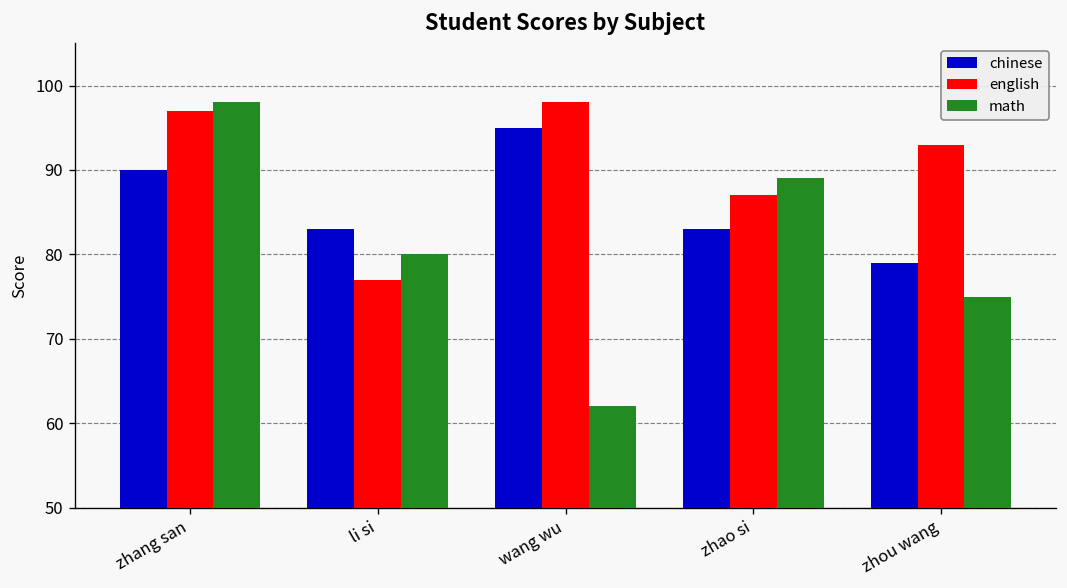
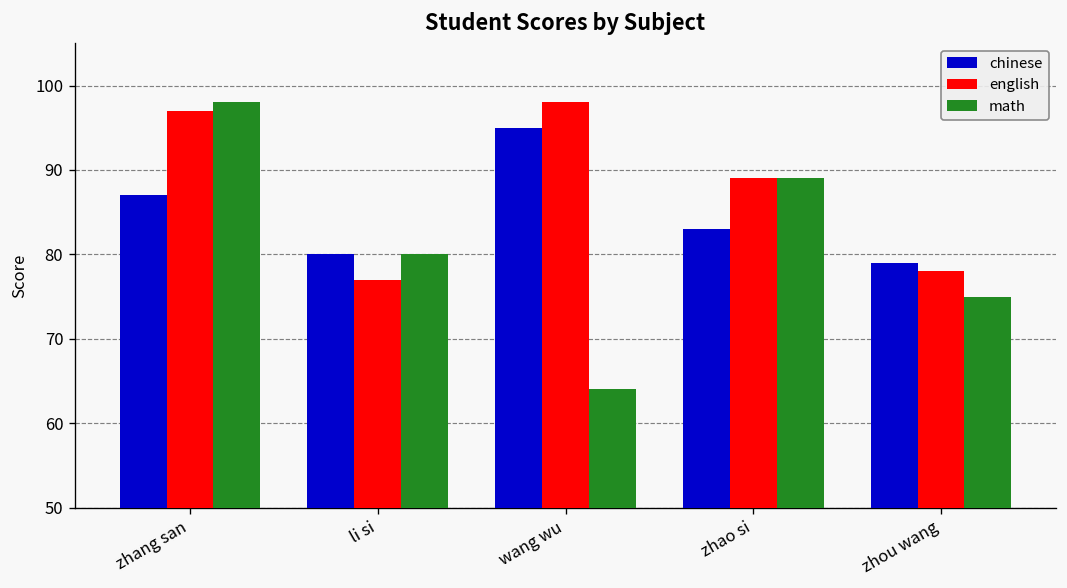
chinese, zhang san: 90 -> 87
chinese, li si: 83 -> 80
math, wang wu: 62 -> 64
english, zhao si: 87 -> 89
english, zhou wang: 93 -> 78
